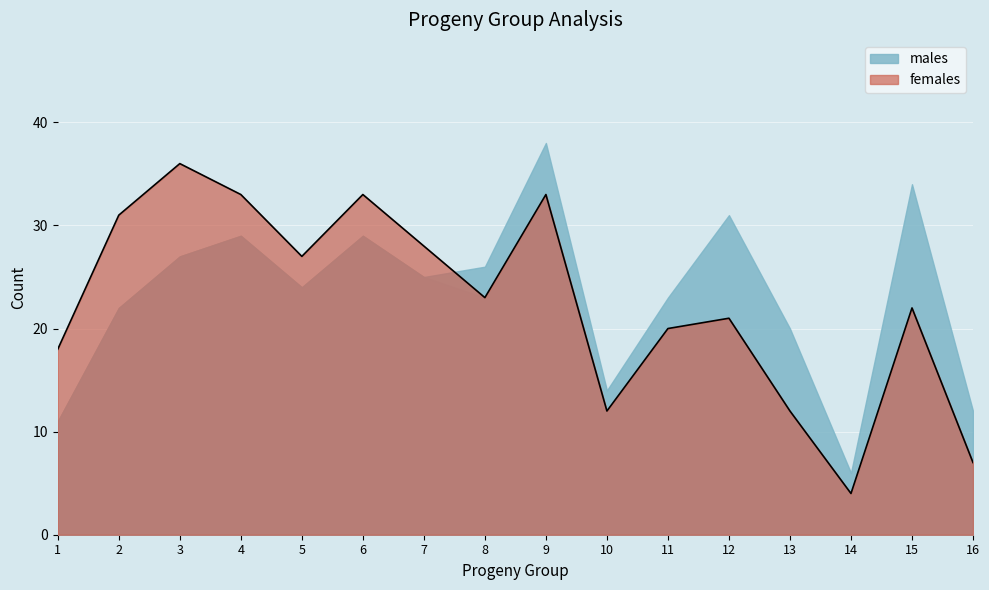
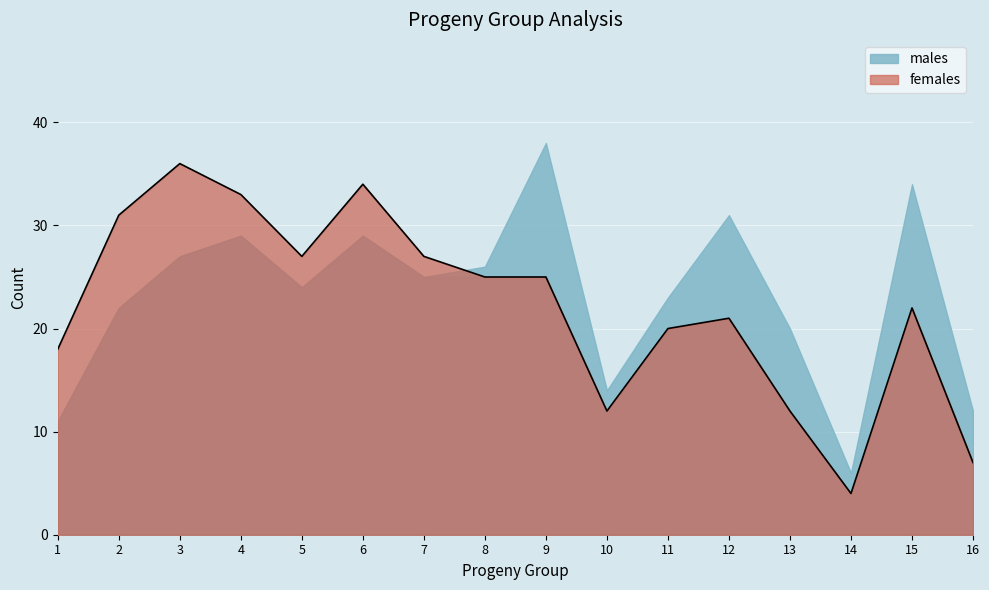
females, 6: 33 -> 34
females, 7: 28 -> 27
females, 8: 23 -> 25
females, 9: 33 -> 25
